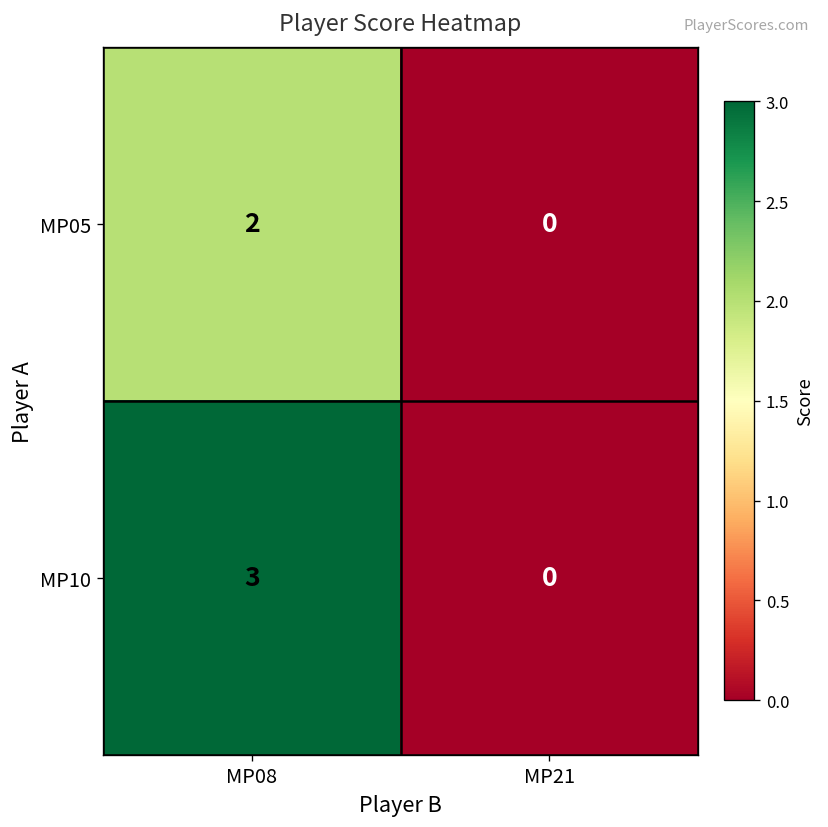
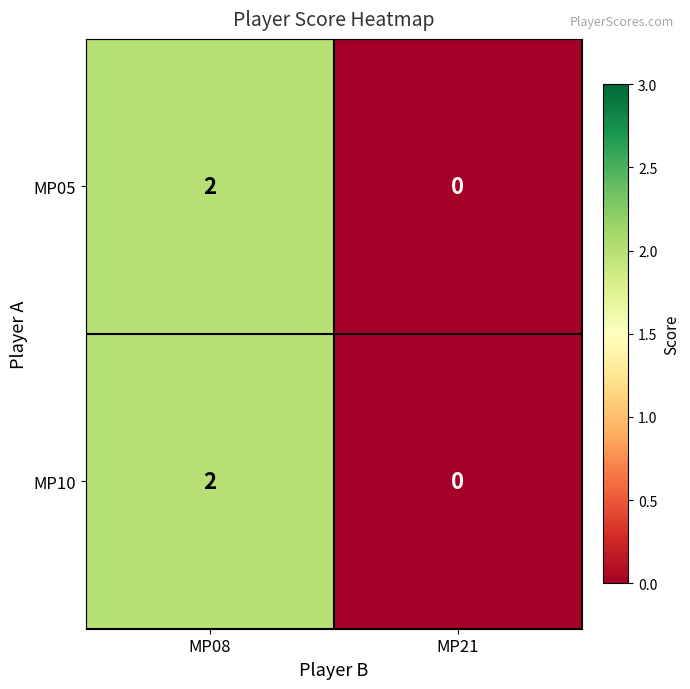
MP10, MP08: 3 -> 2
